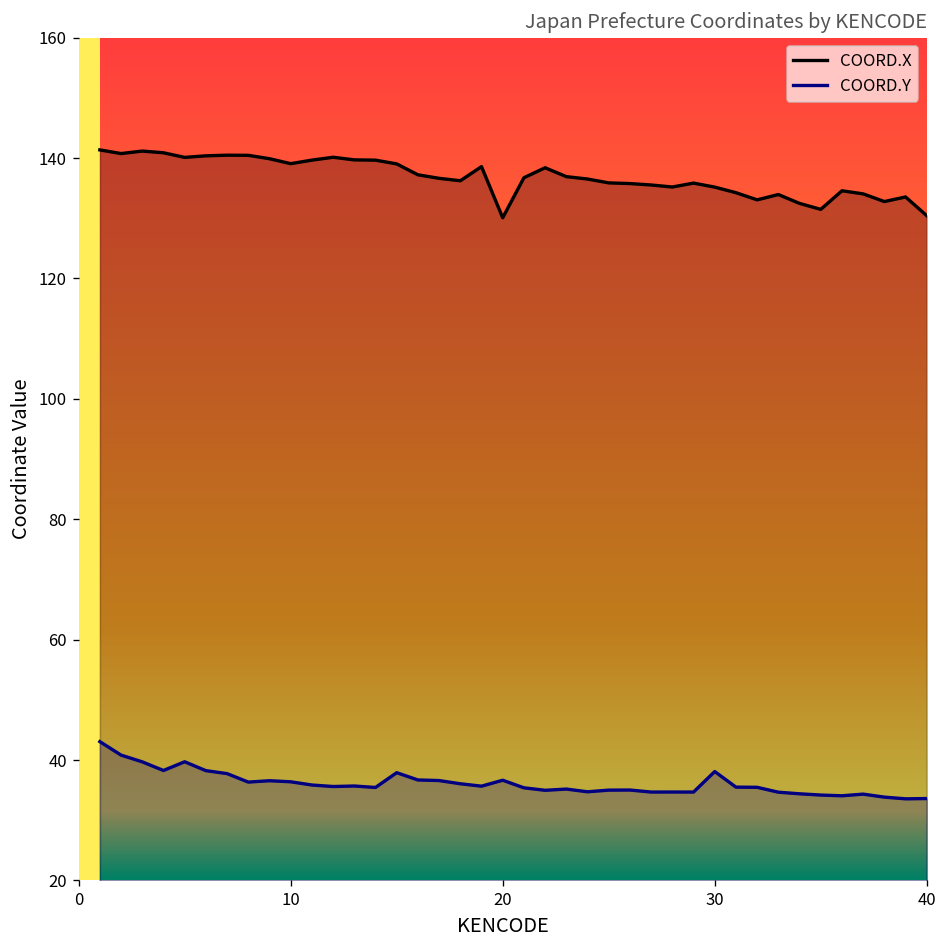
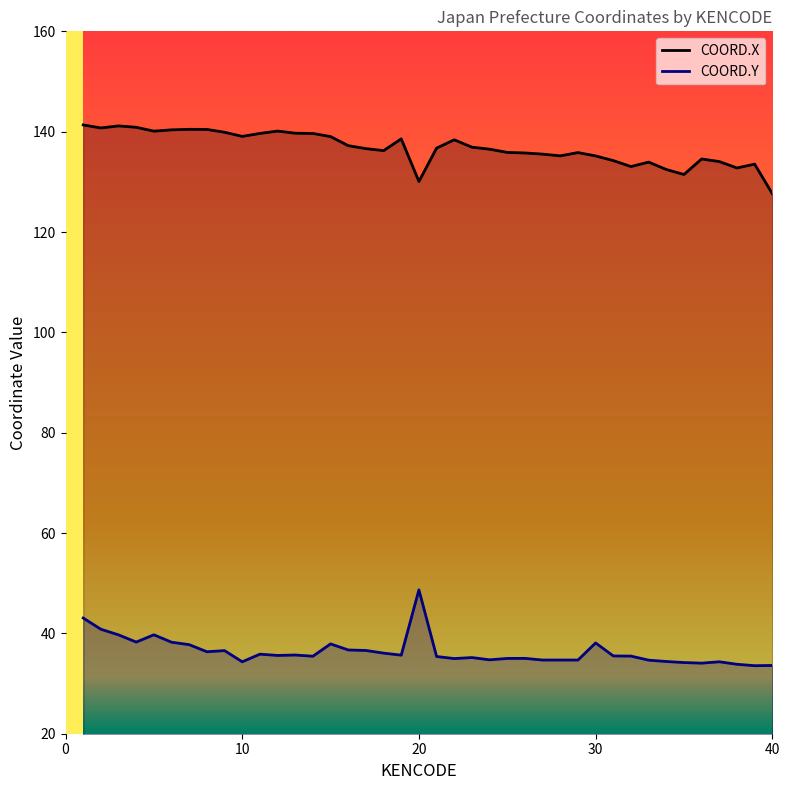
COORD.Y, 10: 36 -> 34
COORD.Y, 20: 37 -> 49
COORD.X, 40: 130 -> 128
